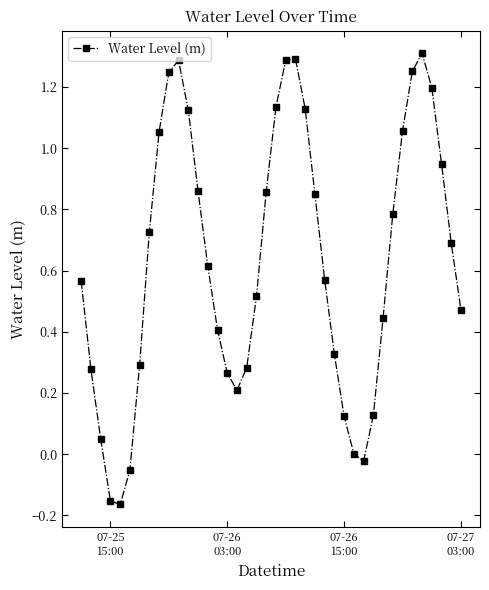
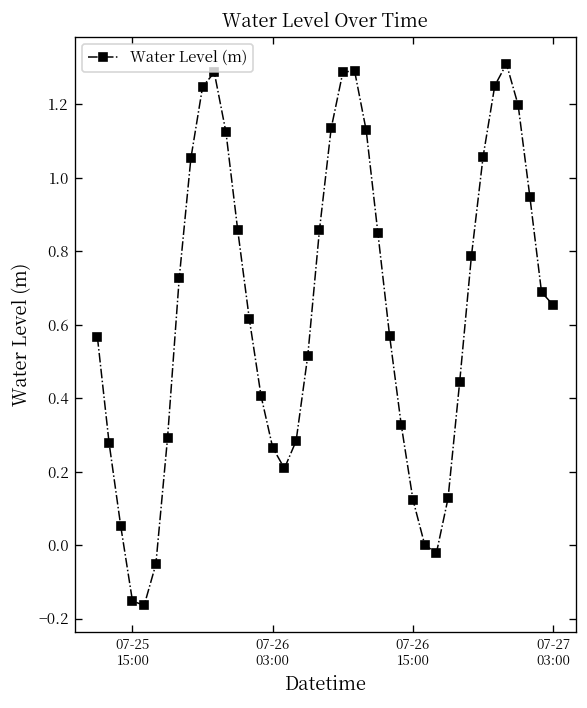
07-27 03:00: 0.47 -> 0.65
